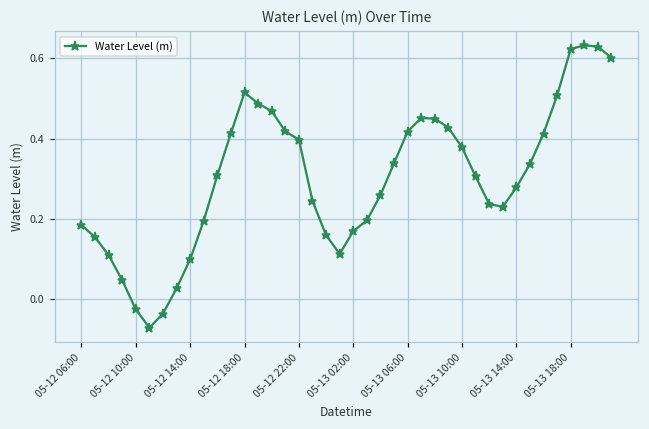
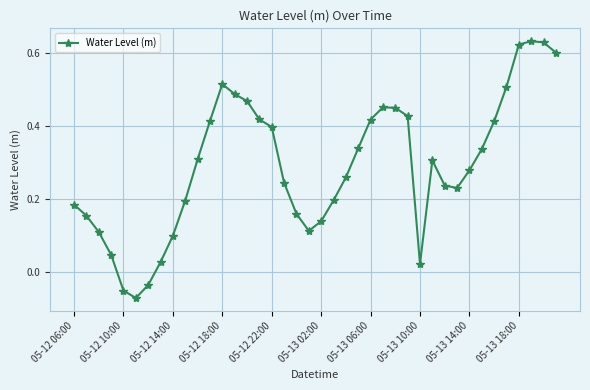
05-12 10:00: -0.03 -> -0.05
05-13 02:00: 0.17 -> 0.14
05-13 10:00: 0.38 -> 0.02
